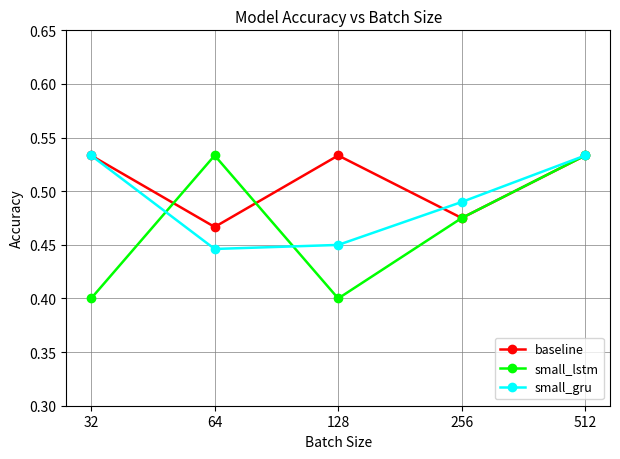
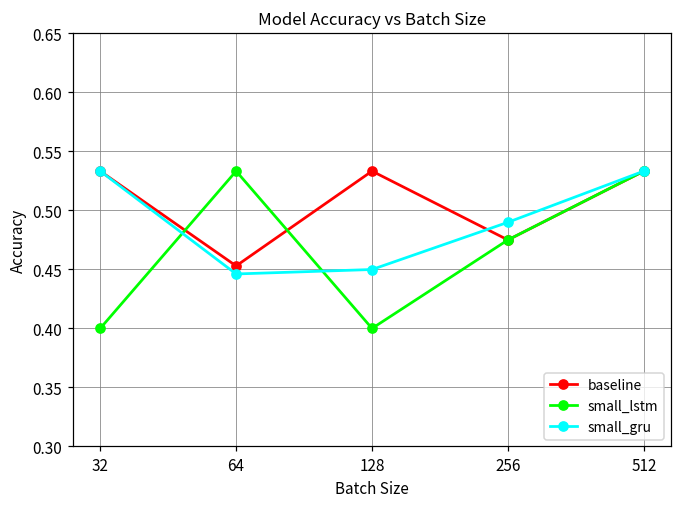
baseline, 64: 0.467 -> 0.453
